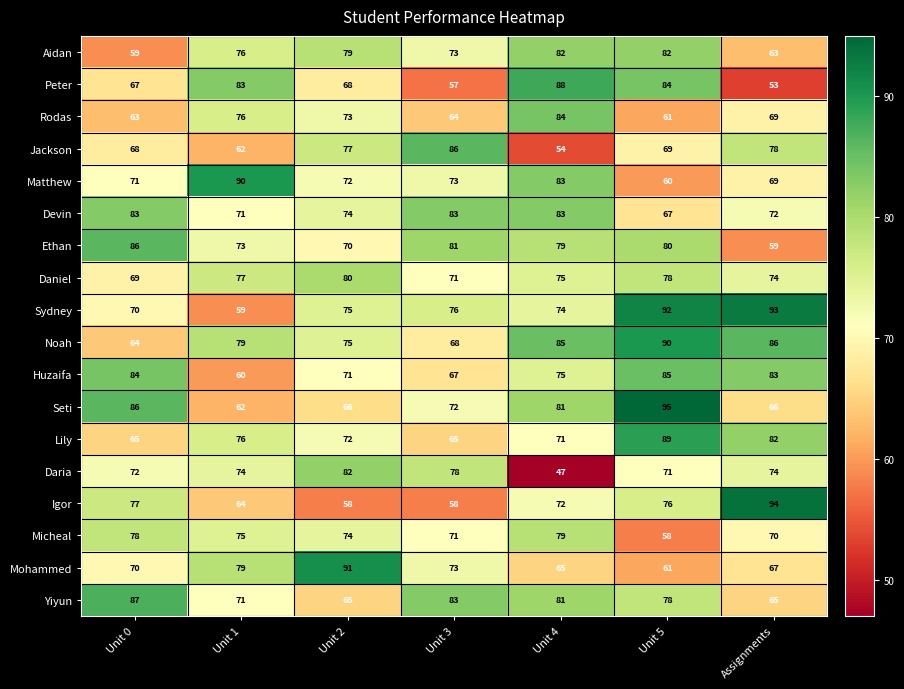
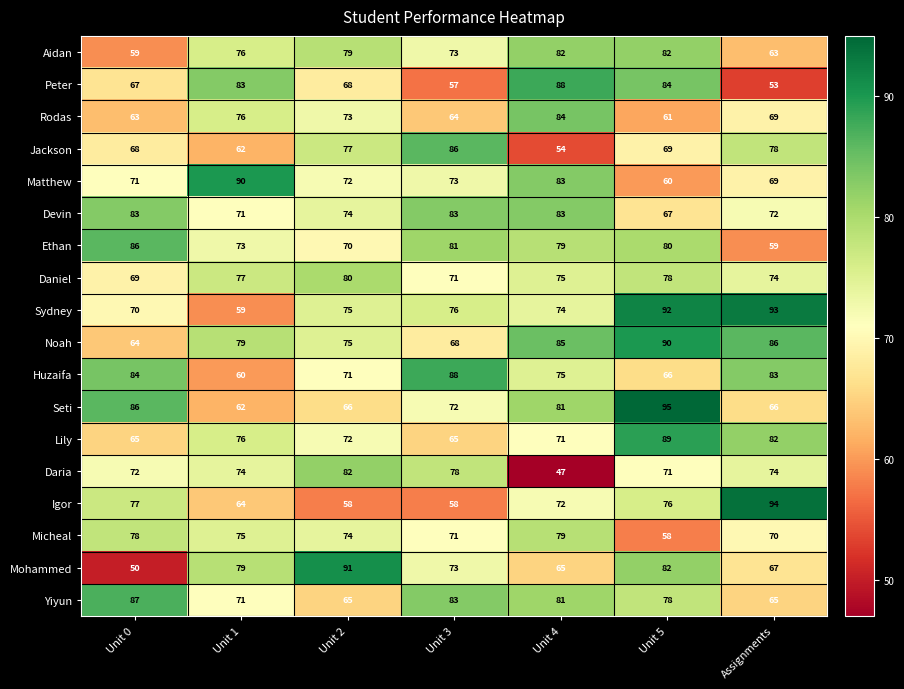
Huzaifa, Unit 3: 67 -> 88
Huzaifa, Unit 5: 85 -> 66
Mohammed, Unit 0: 70 -> 50
Mohammed, Unit 5: 61 -> 82
